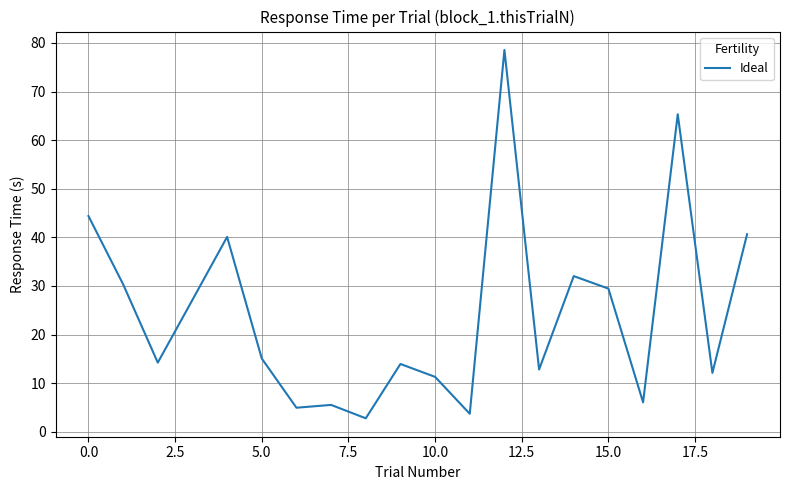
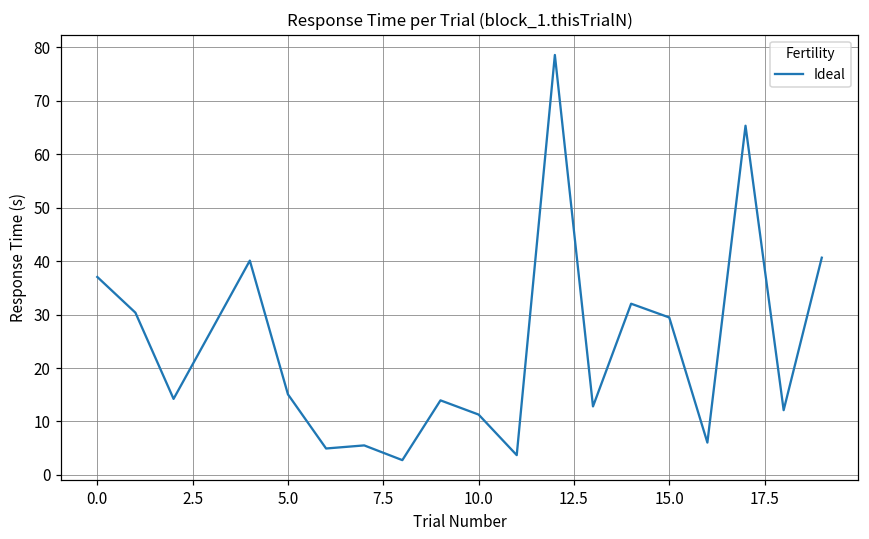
0.0: 44 -> 37
